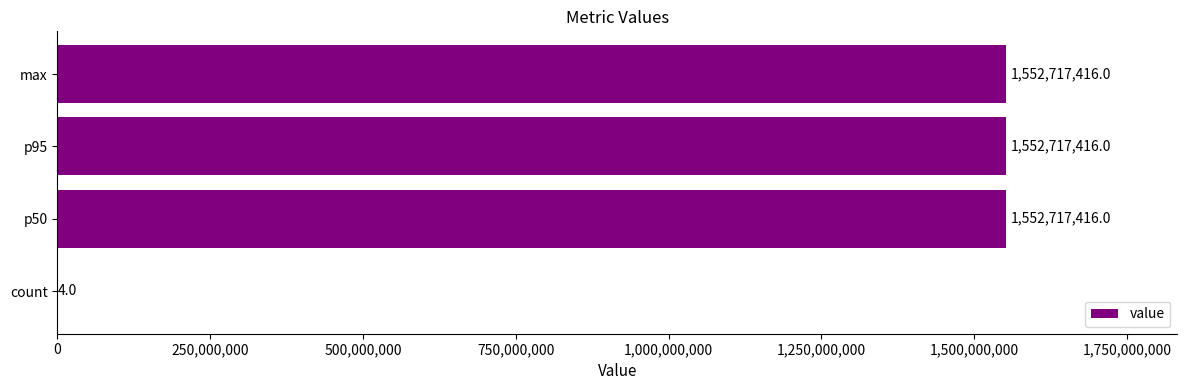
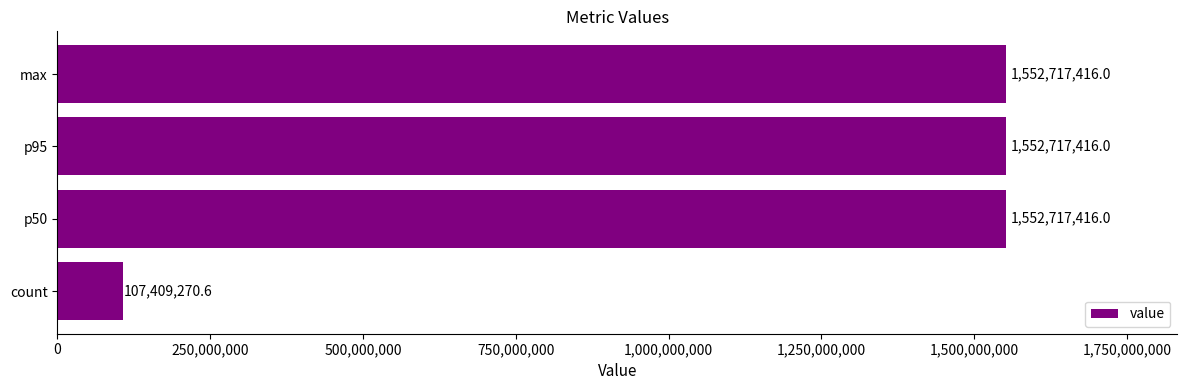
count: 4.0 -> 107,409,270.6
